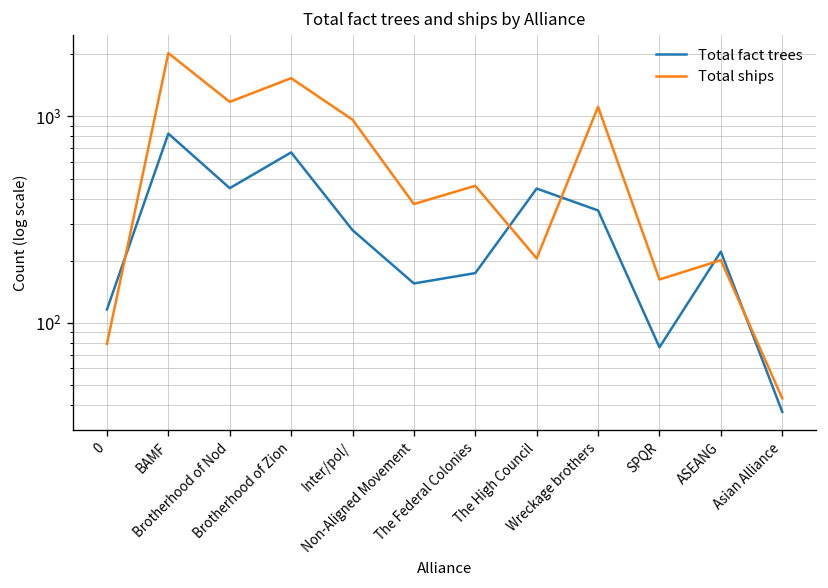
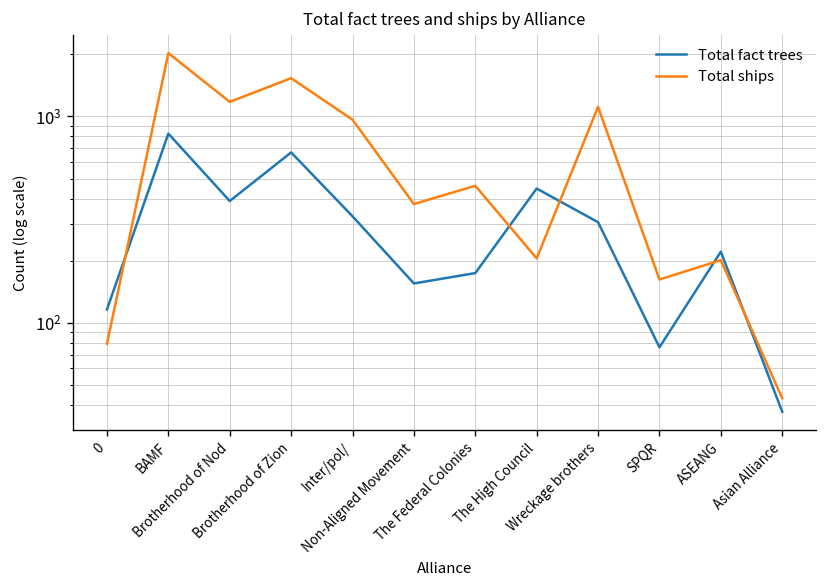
Total fact trees, Brotherhood of Nod: 450 -> 390
Total fact trees, Inter/pol/: 280 -> 330
Total fact trees, Wreckage brothers: 350 -> 310
